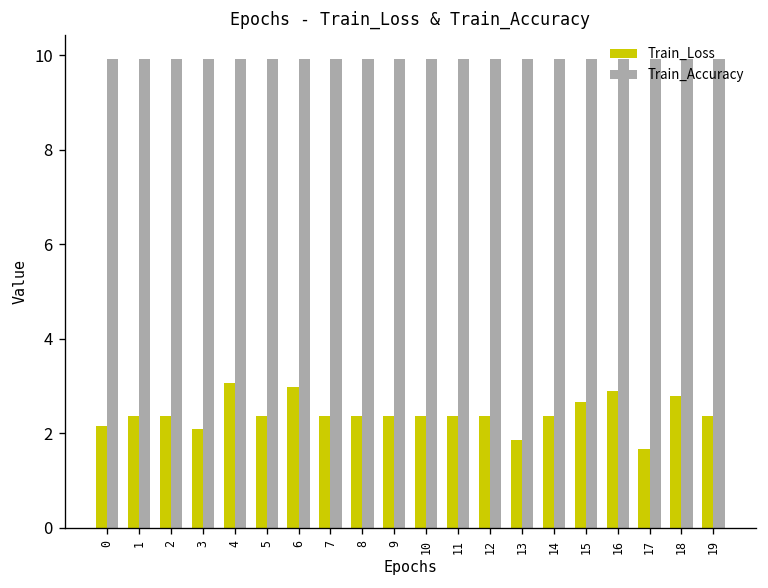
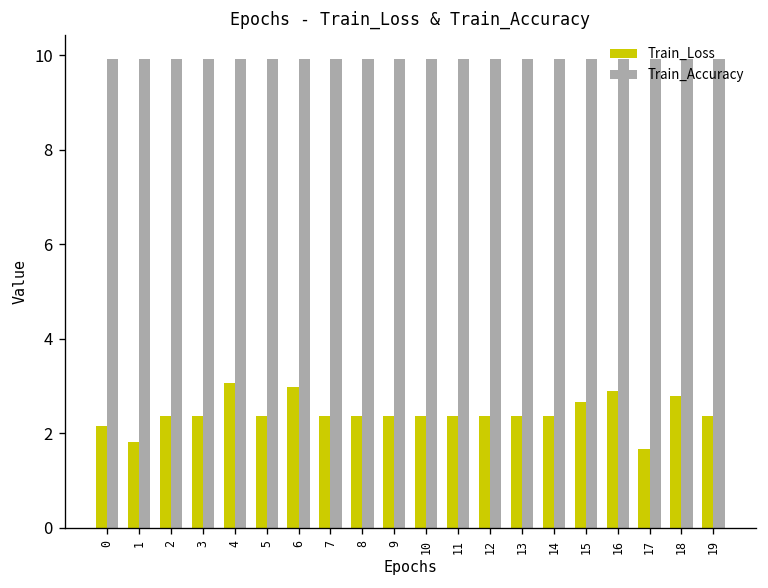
Train_Loss, 1: 2.4 -> 1.8
Train_Loss, 3: 2.1 -> 2.4
Train_Loss, 13: 1.9 -> 2.4
